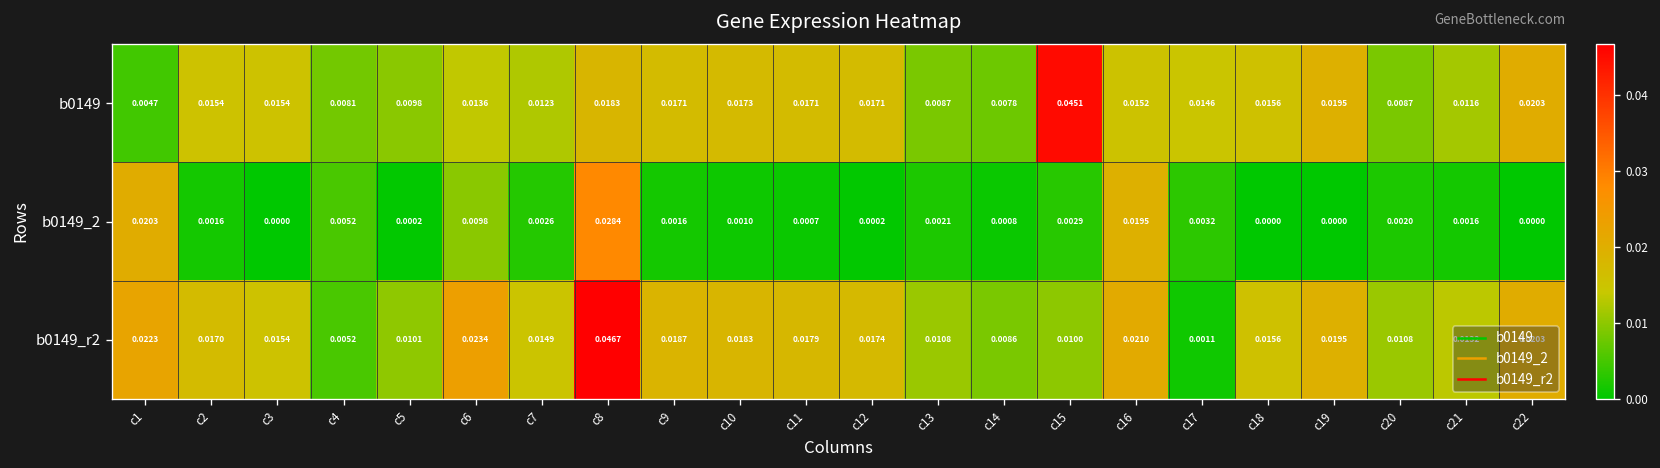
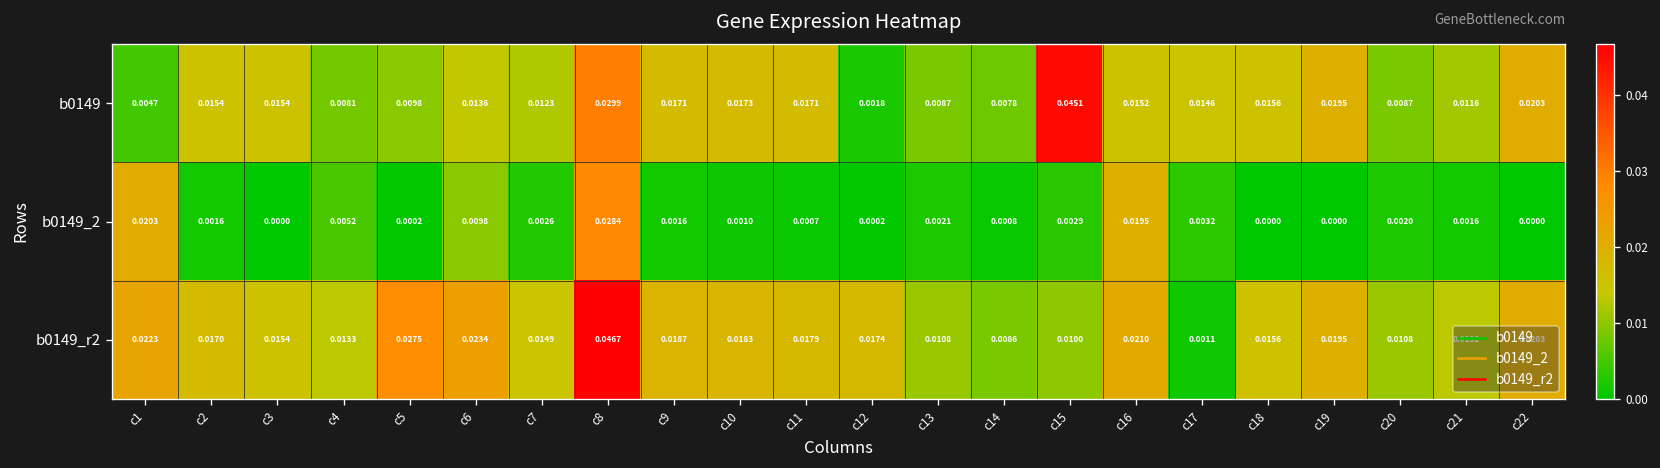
b0149, c8: 0.0183 -> 0.0299
b0149, c12: 0.0171 -> 0.0018
b0149_r2, c4: 0.0052 -> 0.0133
b0149_r2, c5: 0.0101 -> 0.0275
